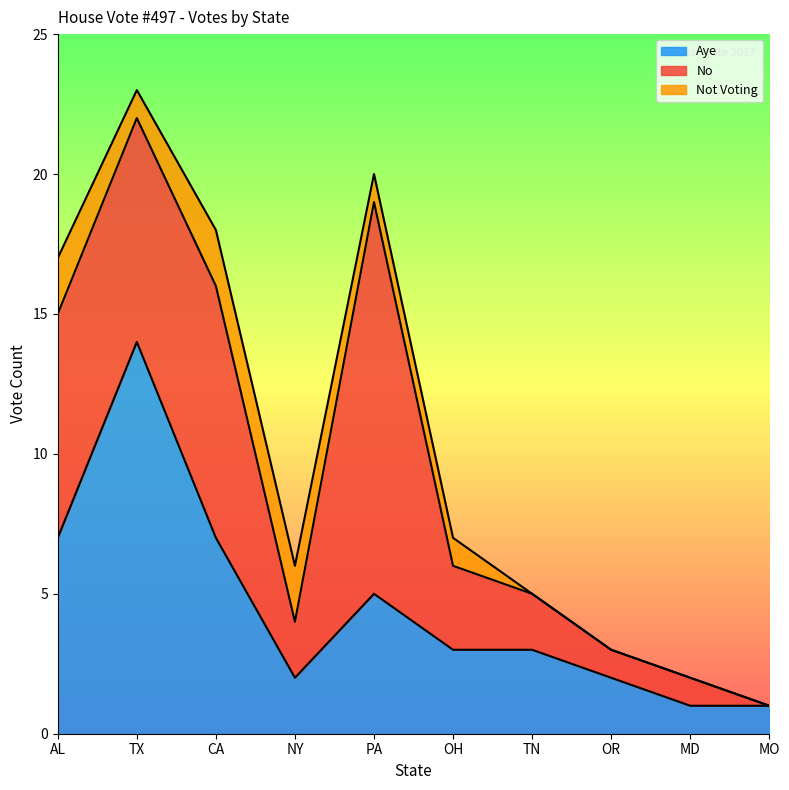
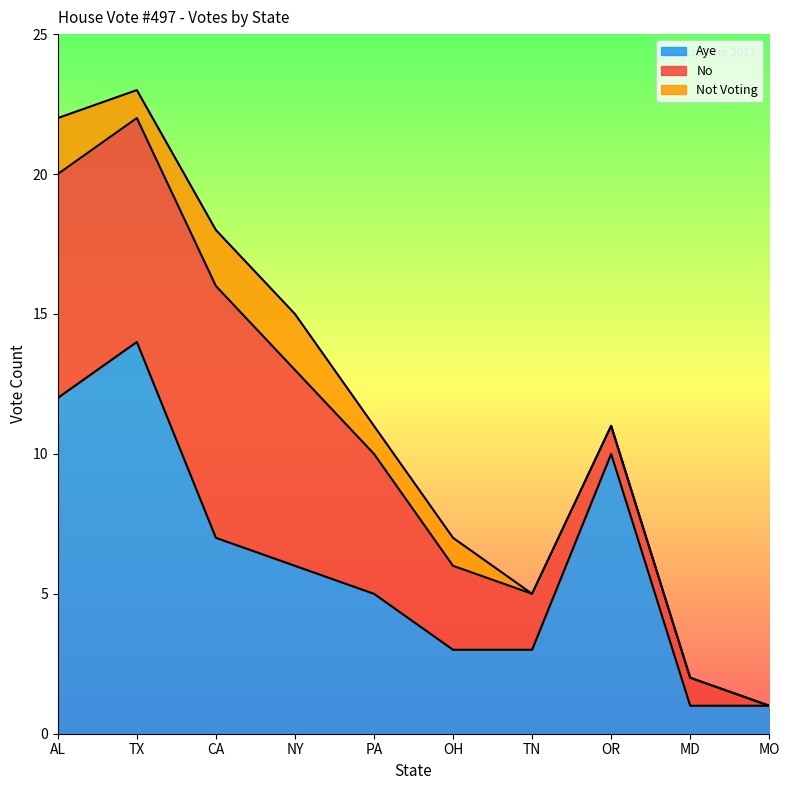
Aye, AL: 7 -> 12
Aye, NY: 2 -> 6
No, NY: 2 -> 7
No, PA: 14 -> 5
Aye, OR: 2 -> 10
